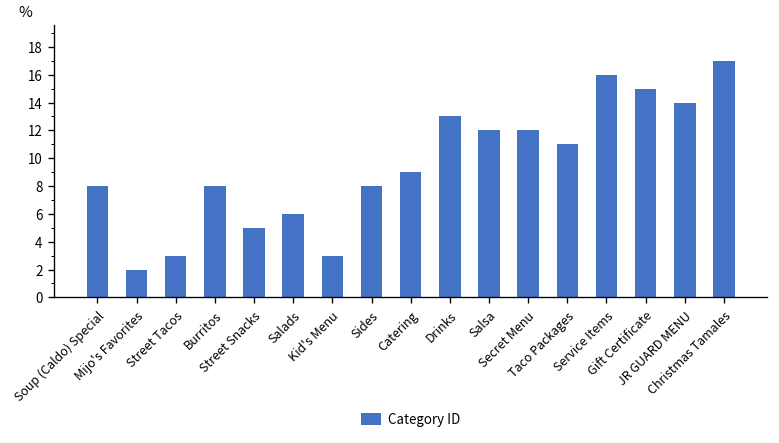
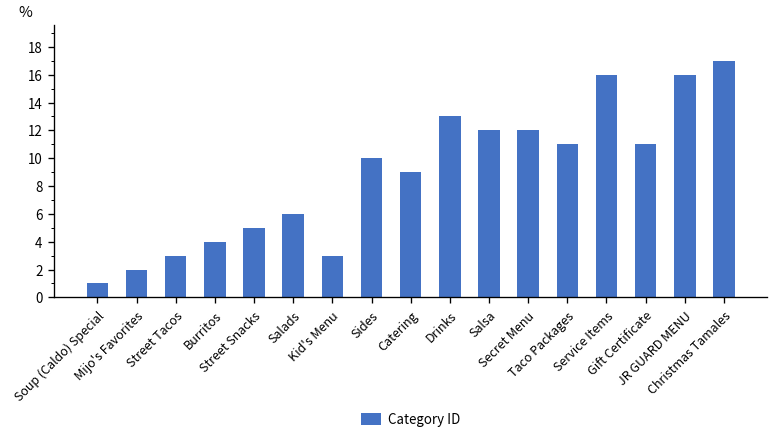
Soup (Caldo) Special: 8 -> 1
Burritos: 8 -> 4
Sides: 8 -> 10
Gift Certificate: 15 -> 11
JR GUARD MENU: 14 -> 16
